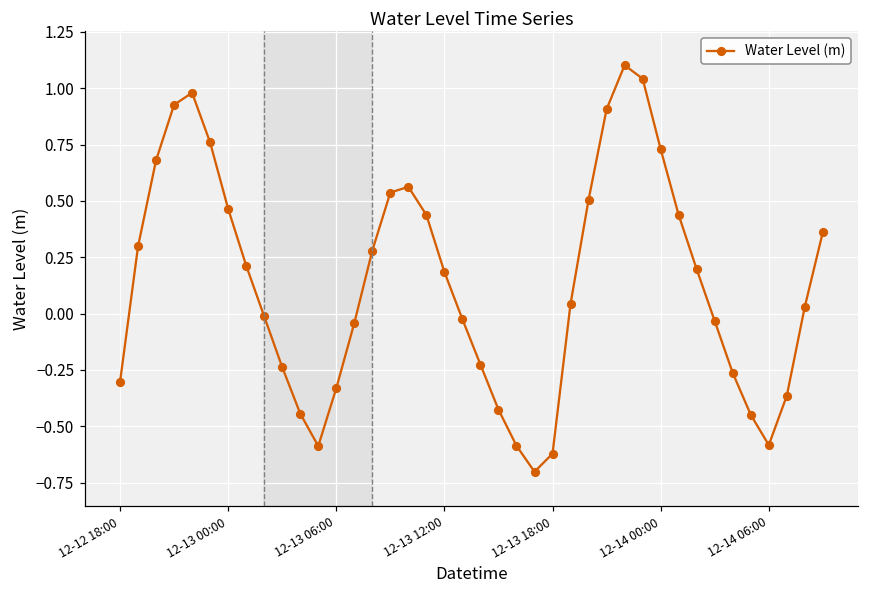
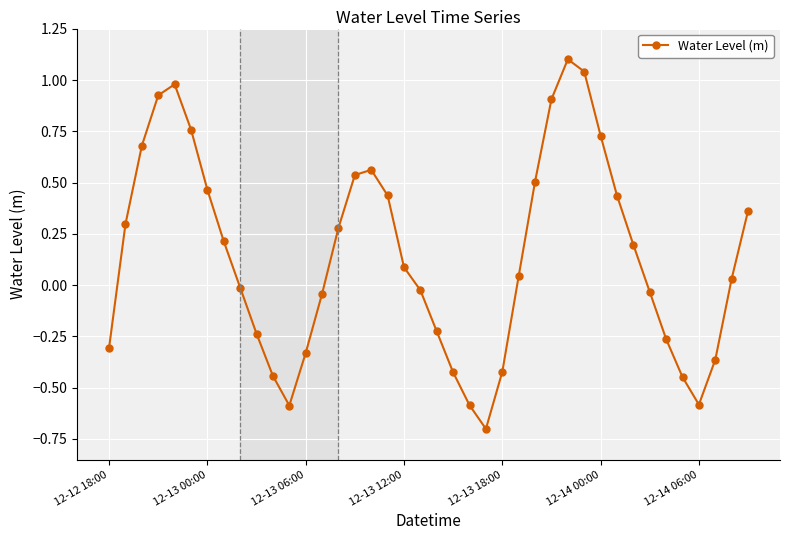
12-13 12:00: 0.18 -> 0.09
12-13 18:00: -0.62 -> -0.42
